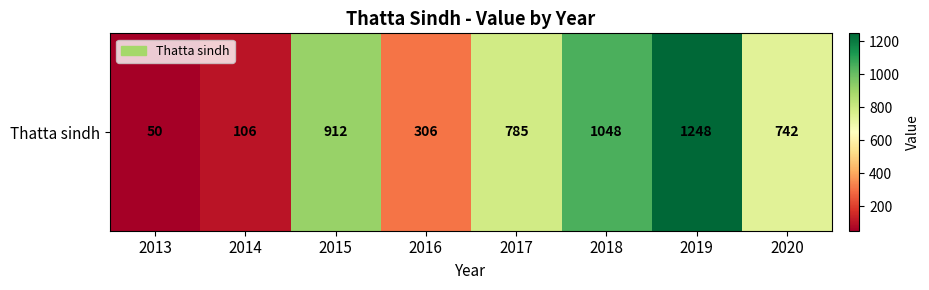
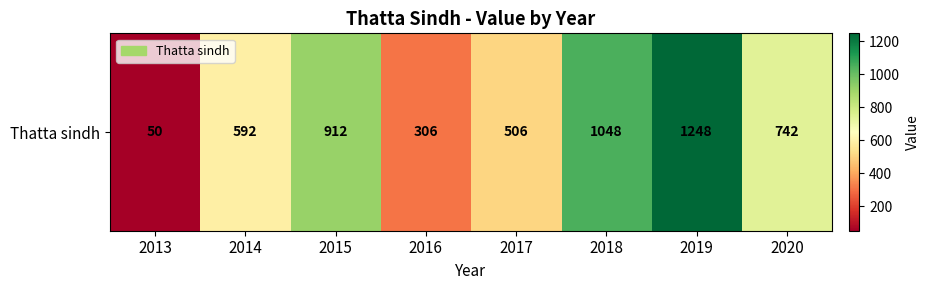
Thatta sindh, 2014: 106 -> 592
Thatta sindh, 2017: 785 -> 506
